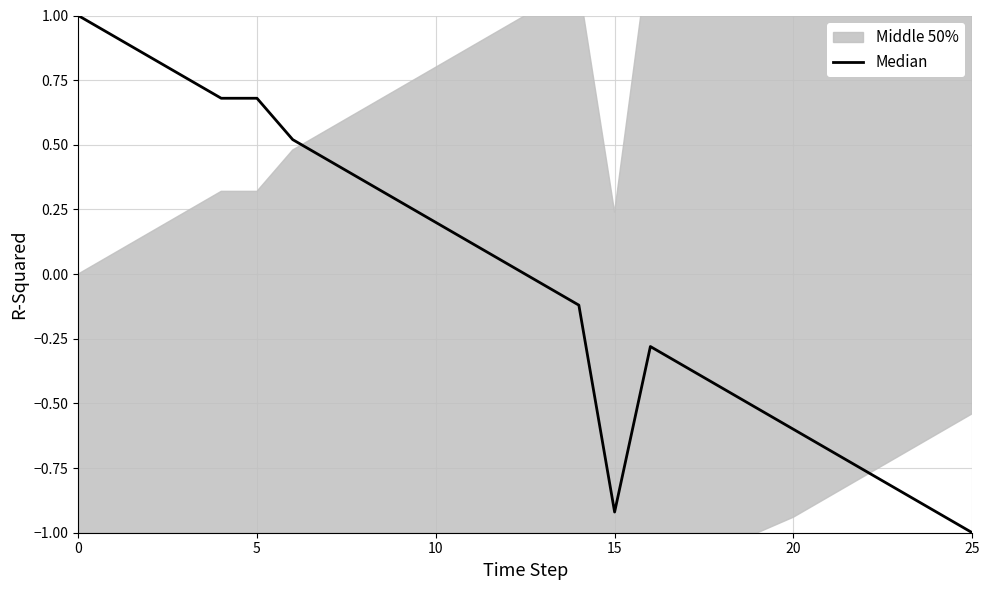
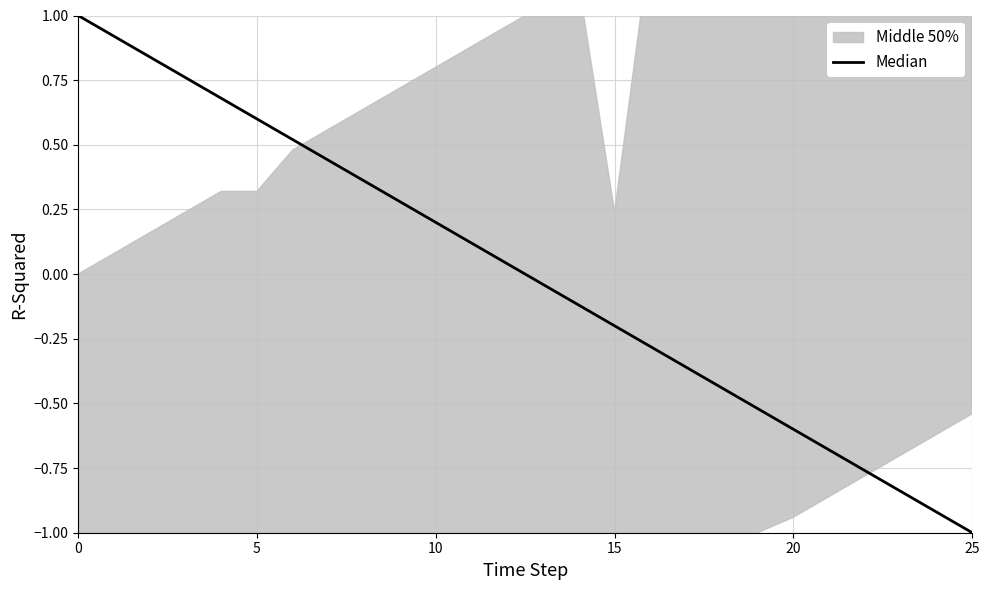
Median, 5: 0.68 -> 0.60
Median, 15: -0.92 -> -0.20
